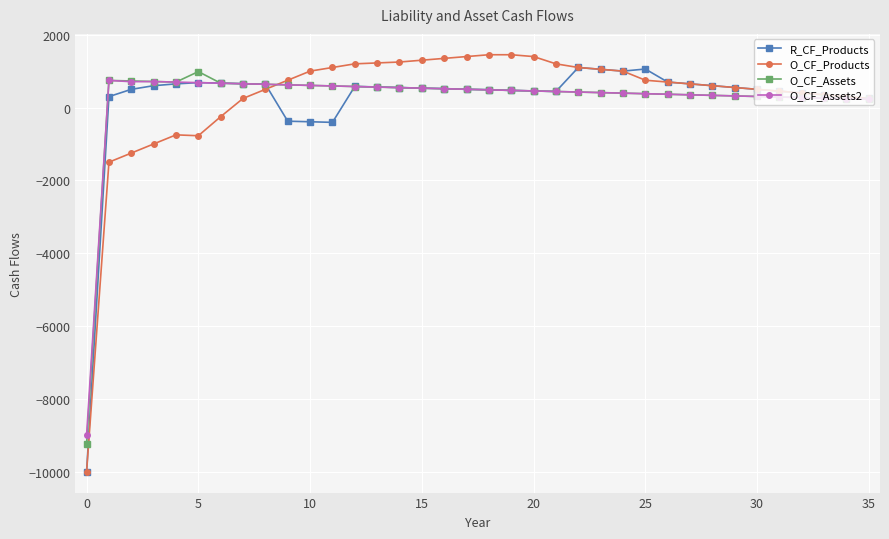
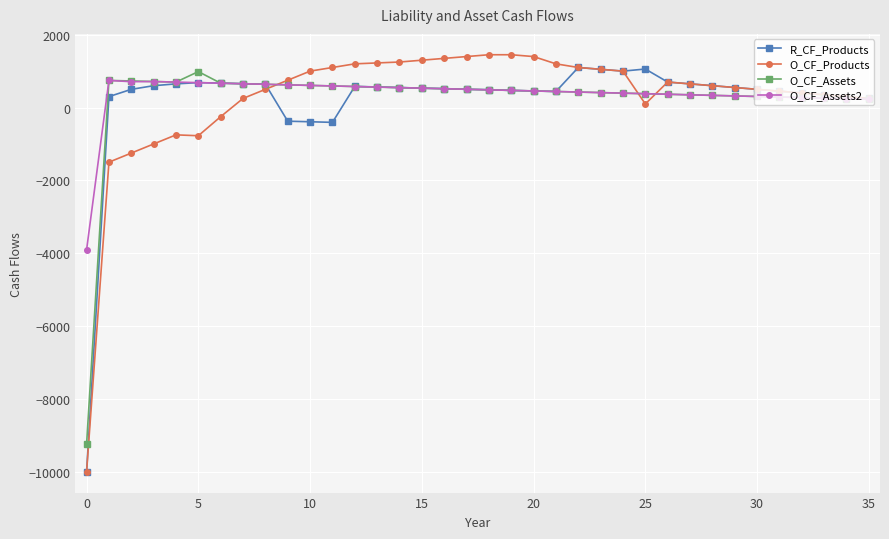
O_CF_Assets2, 0: -9000 -> -3900
O_CF_Products, 25: 800 -> 100
